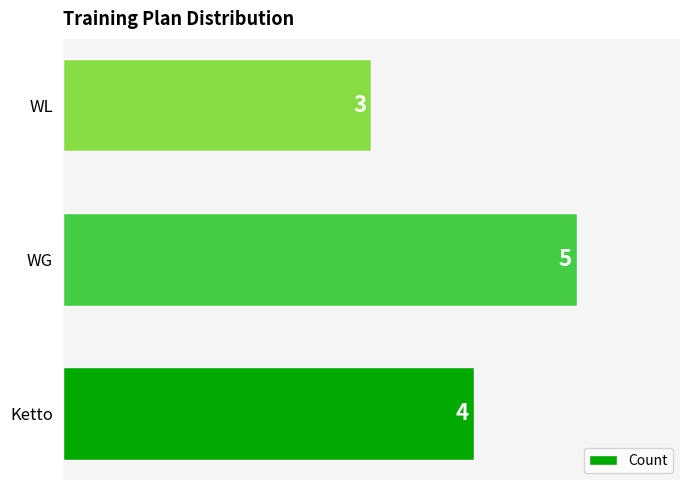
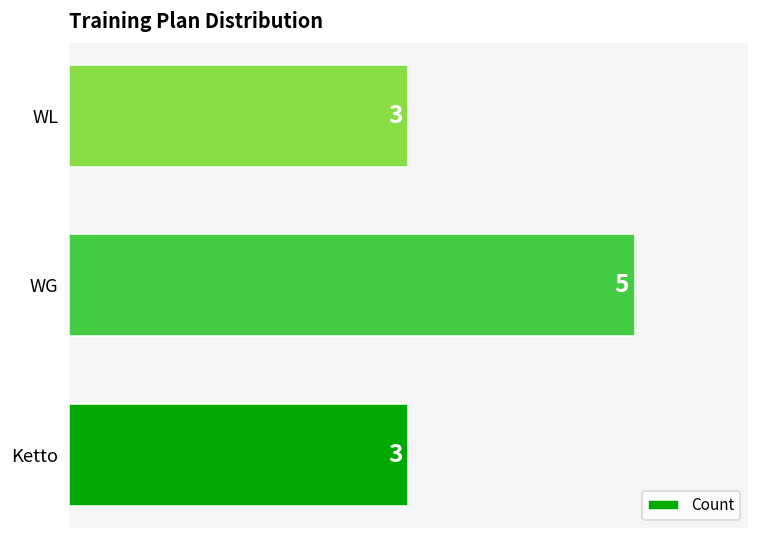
Ketto: 4 -> 3
